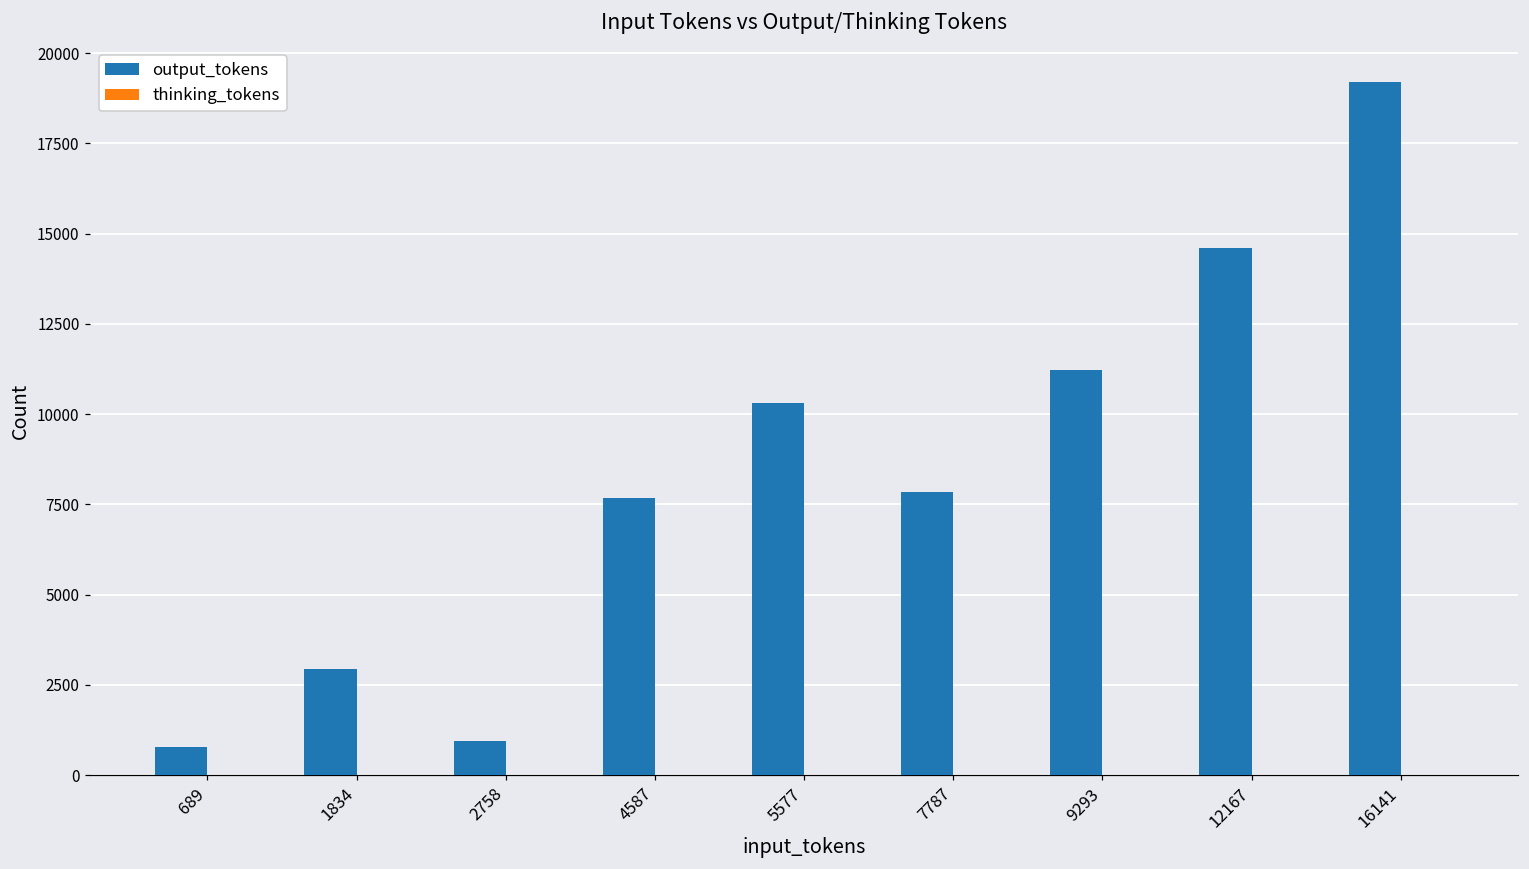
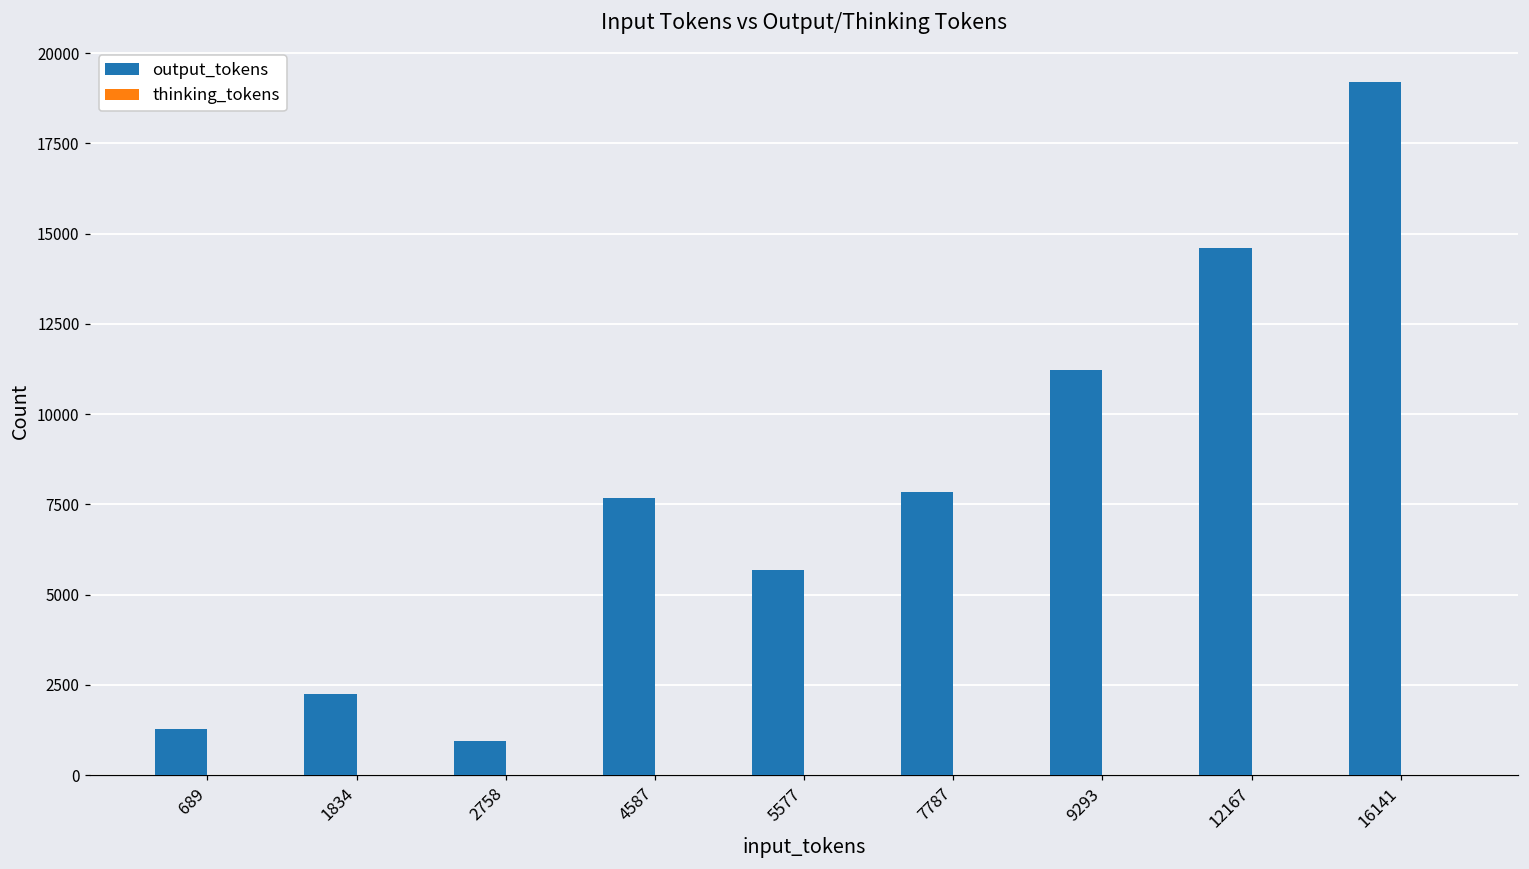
output_tokens, 689: 800 -> 1300
output_tokens, 1834: 3000 -> 2200
output_tokens, 5577: 10300 -> 5700
